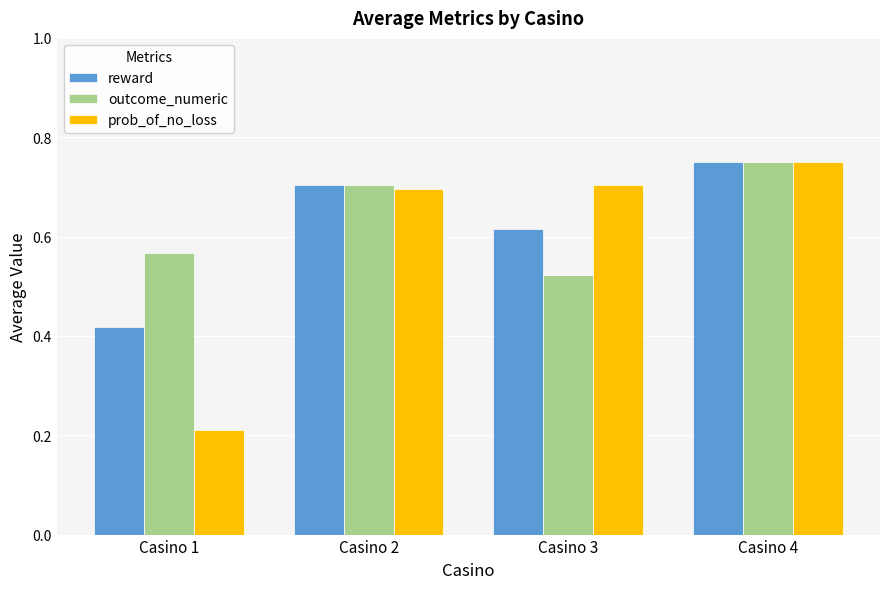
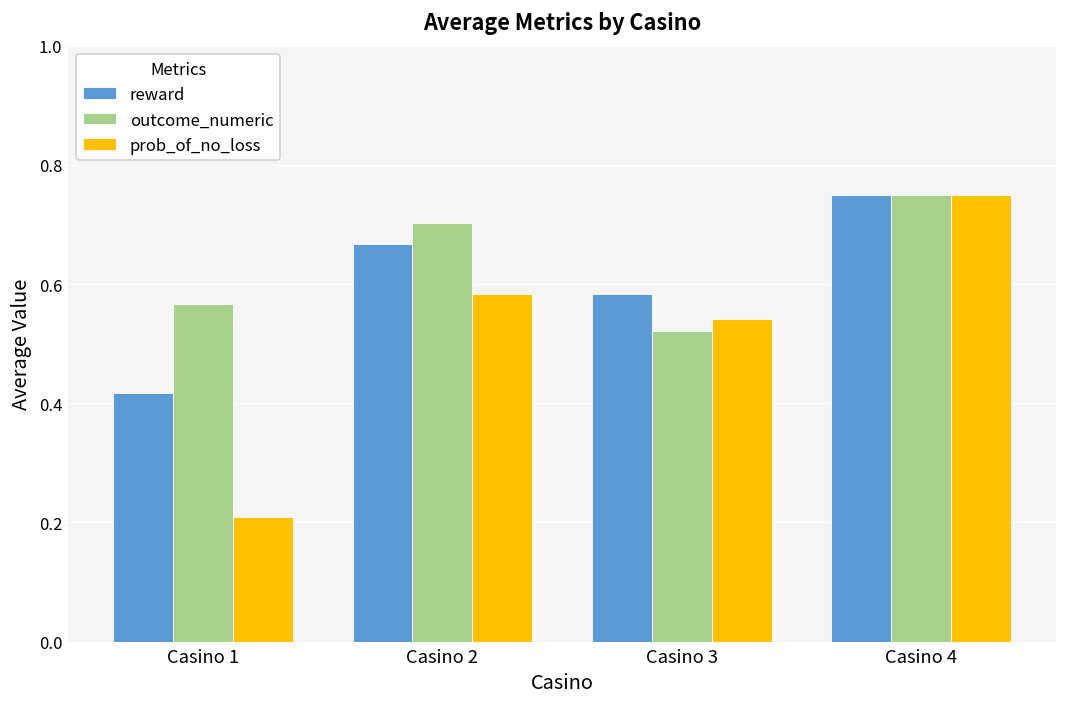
reward, Casino 2: 0.70 -> 0.67
prob_of_no_loss, Casino 2: 0.70 -> 0.58
reward, Casino 3: 0.62 -> 0.58
prob_of_no_loss, Casino 3: 0.70 -> 0.54
